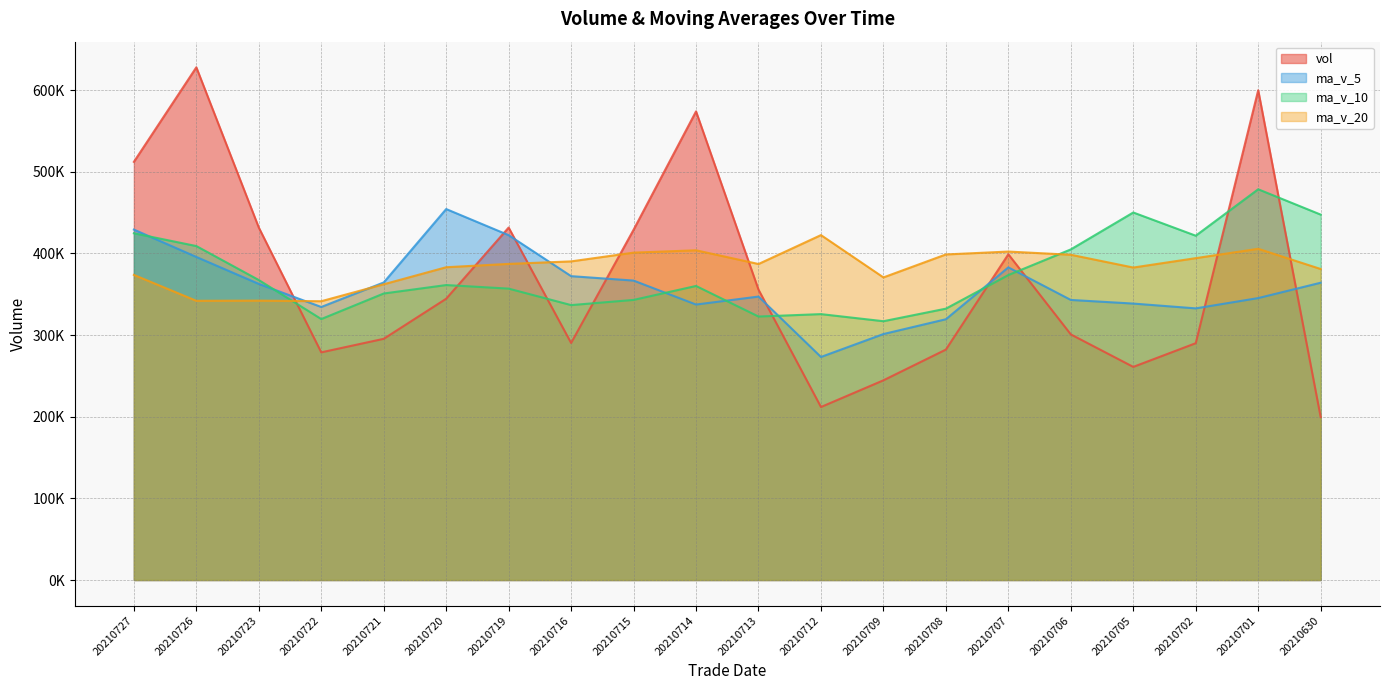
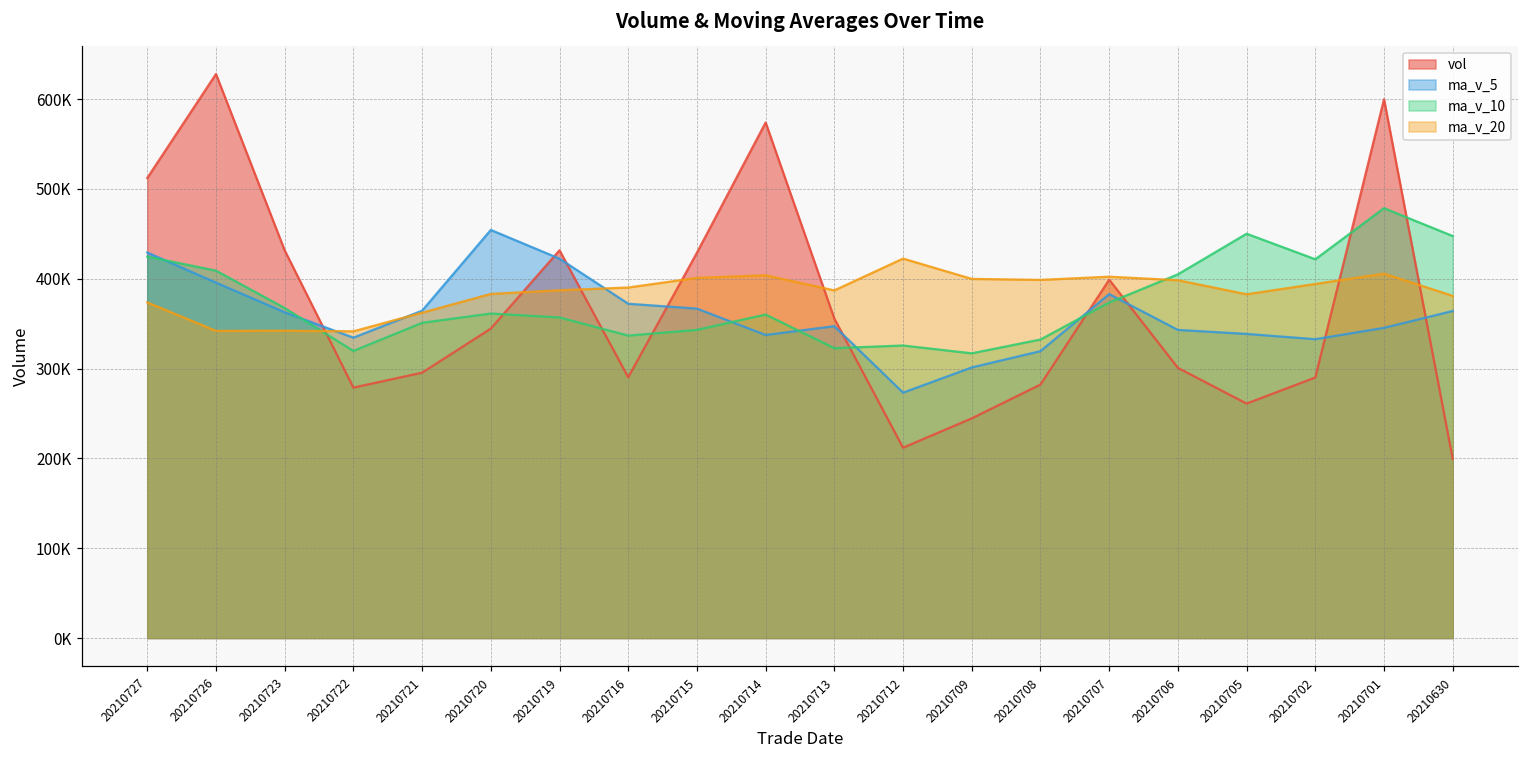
ma_v_20, 20210709: 370000 -> 400000
